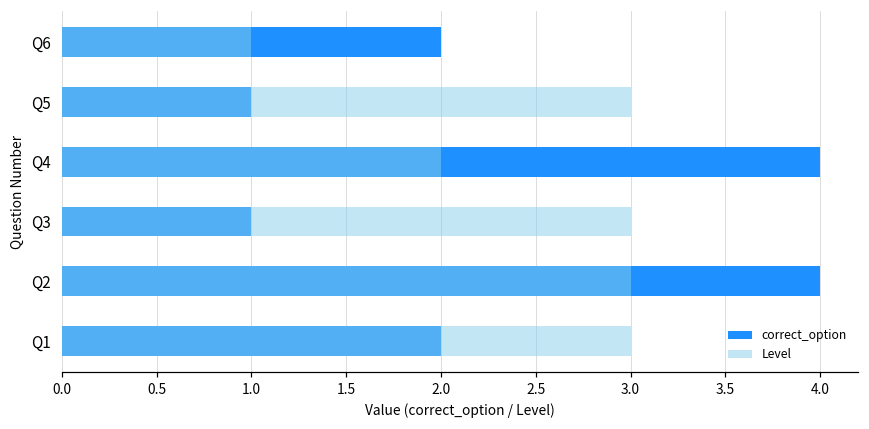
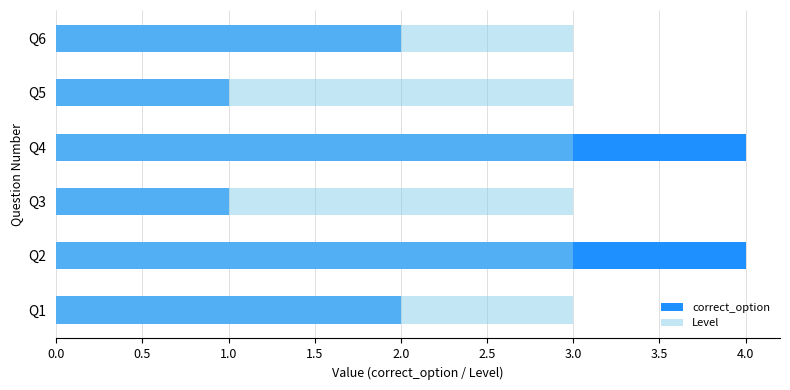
Level, Q6: 1 -> 3
Level, Q4: 2 -> 3
